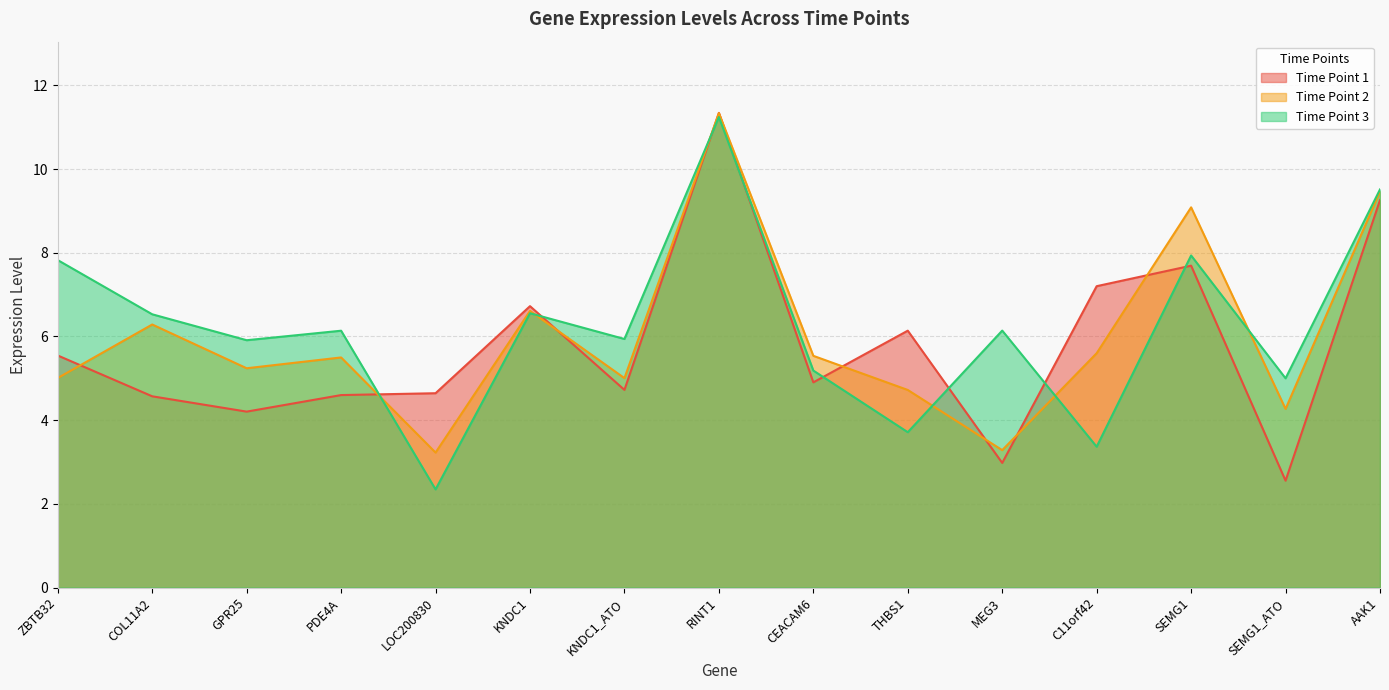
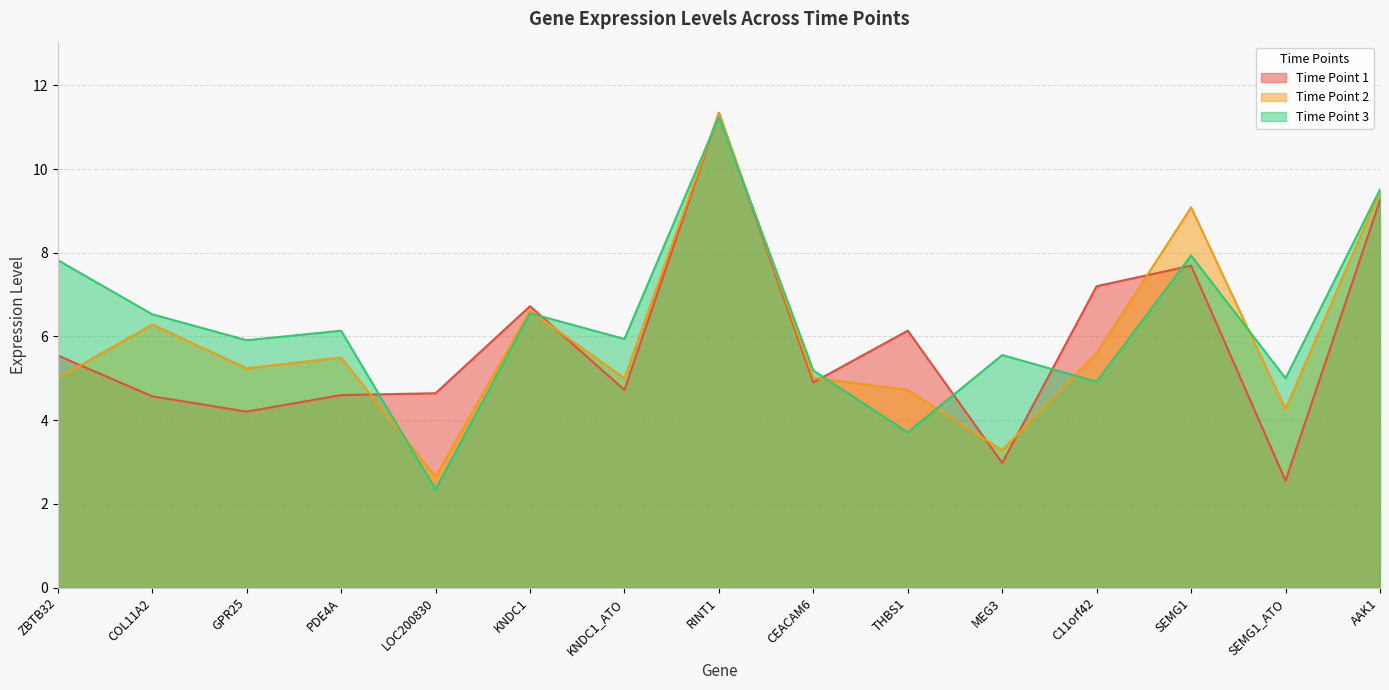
Time Point 2, LOC200830: 3.2 -> 2.7
Time Point 2, CEACAM6: 5.5 -> 5.0
Time Point 3, MEG3: 6.1 -> 5.6
Time Point 3, C11orf42: 3.4 -> 4.9
